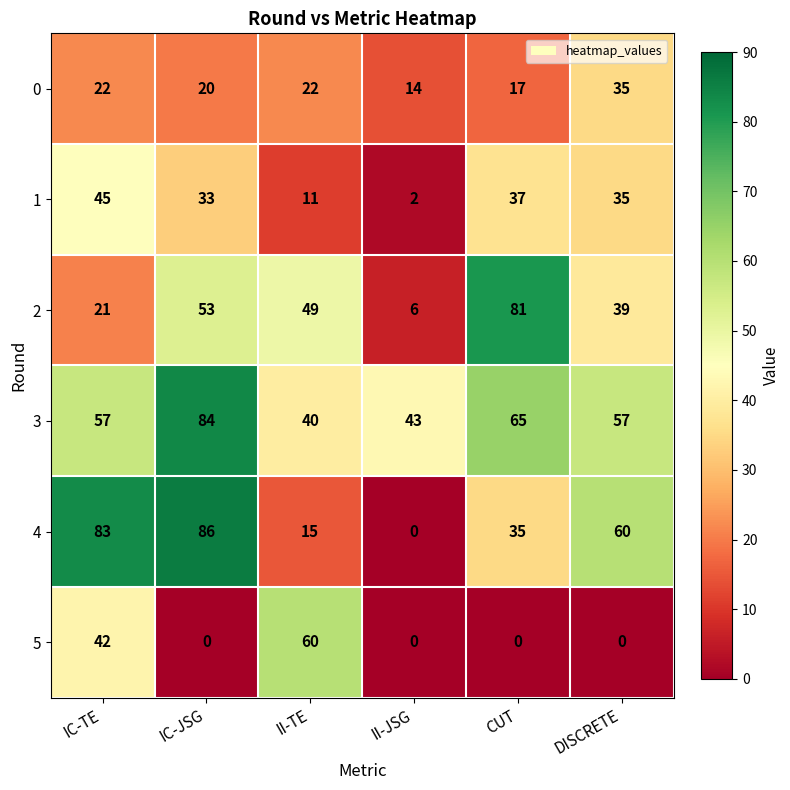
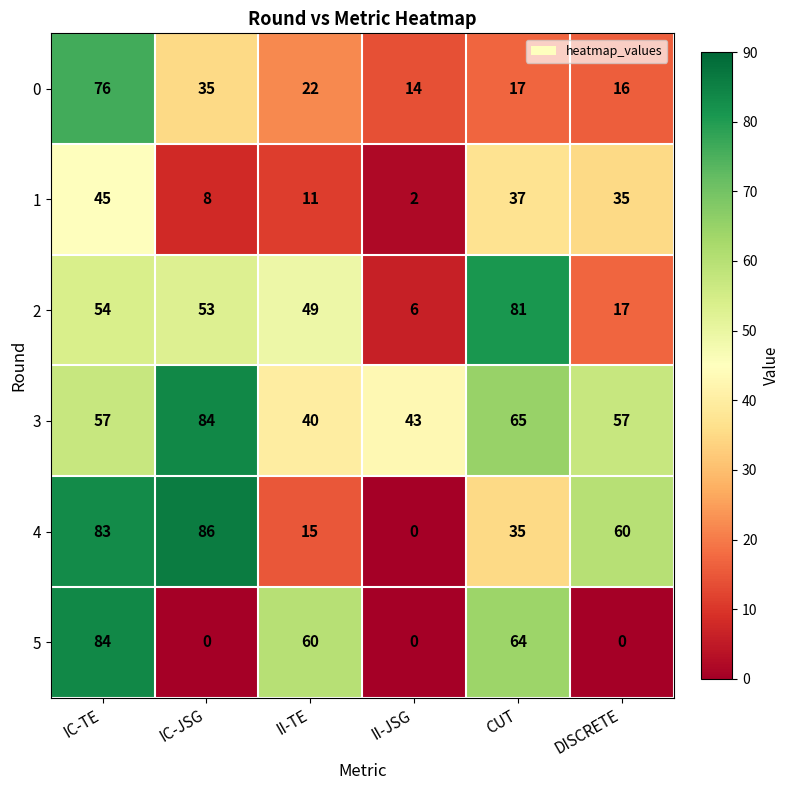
0, IC-TE: 22 -> 76
0, IC-JSG: 20 -> 35
0, DISCRETE: 35 -> 16
1, IC-JSG: 33 -> 8
2, IC-TE: 21 -> 54
2, DISCRETE: 39 -> 17
5, IC-TE: 42 -> 84
5, CUT: 0 -> 64
